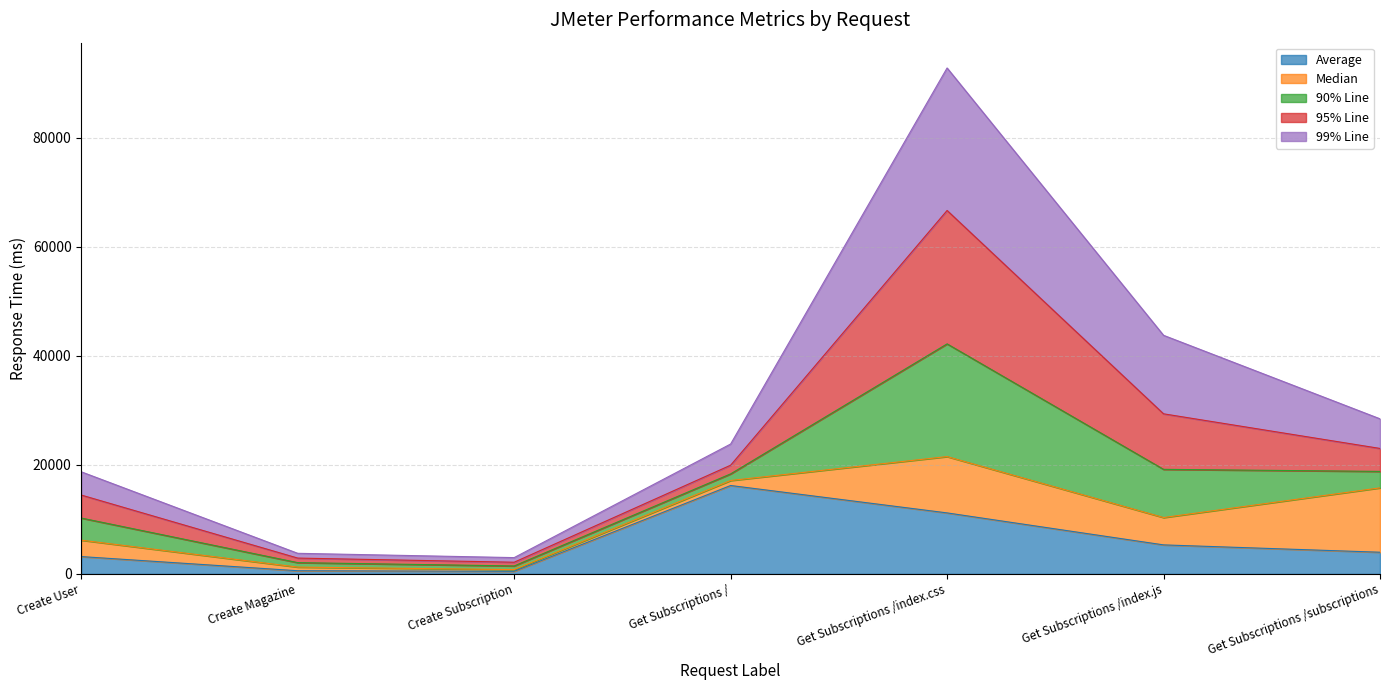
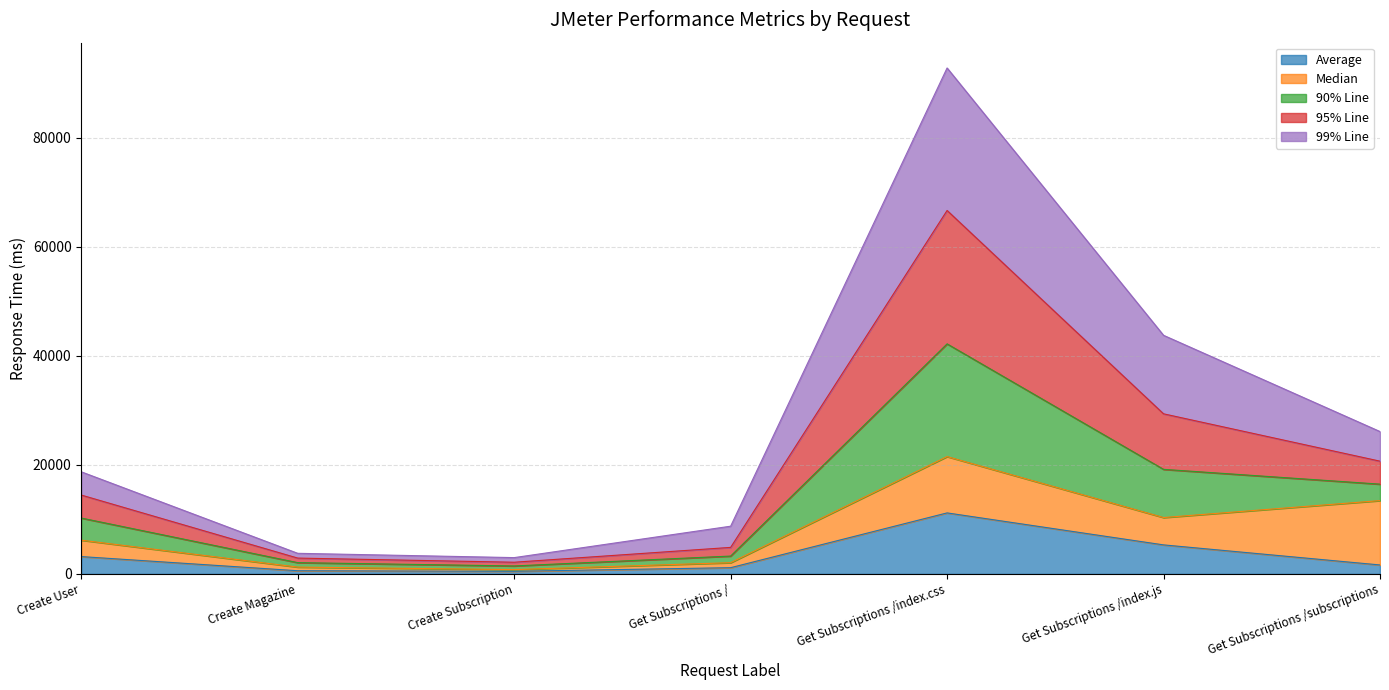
Average, Get Subscriptions /: 16000 -> 1000
Average, Get Subscriptions /subscriptions: 4000 -> 2000
